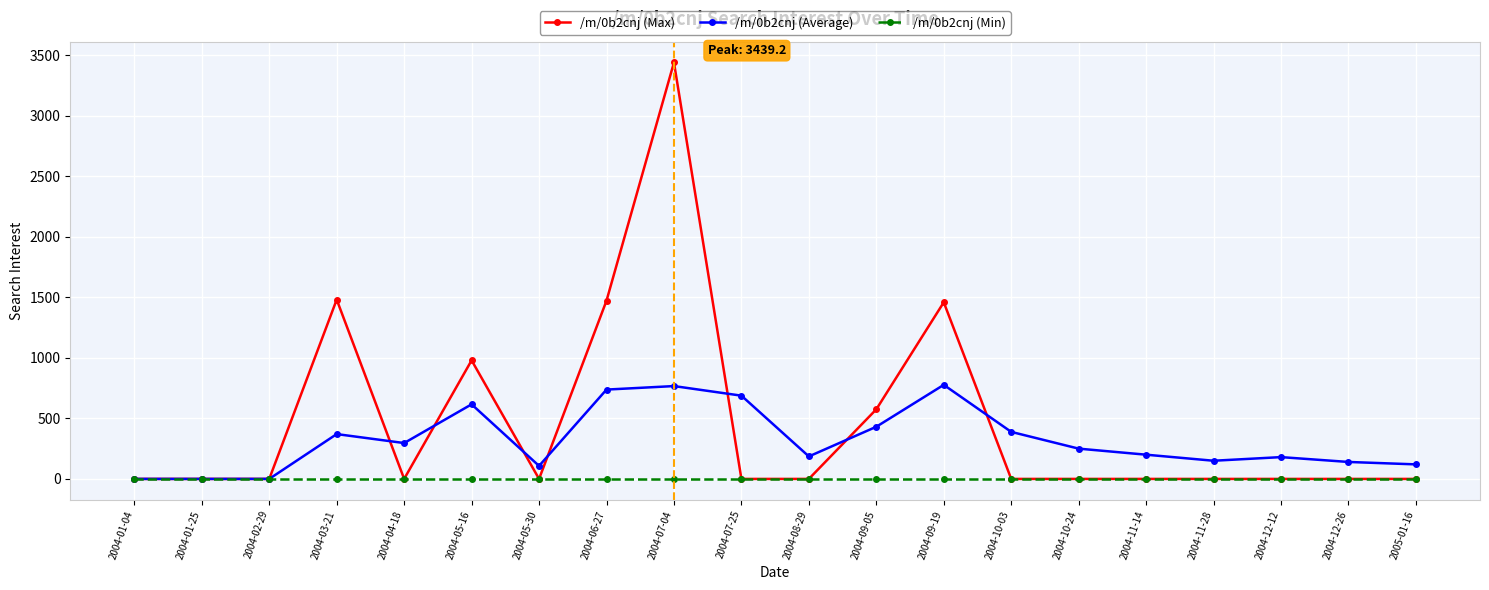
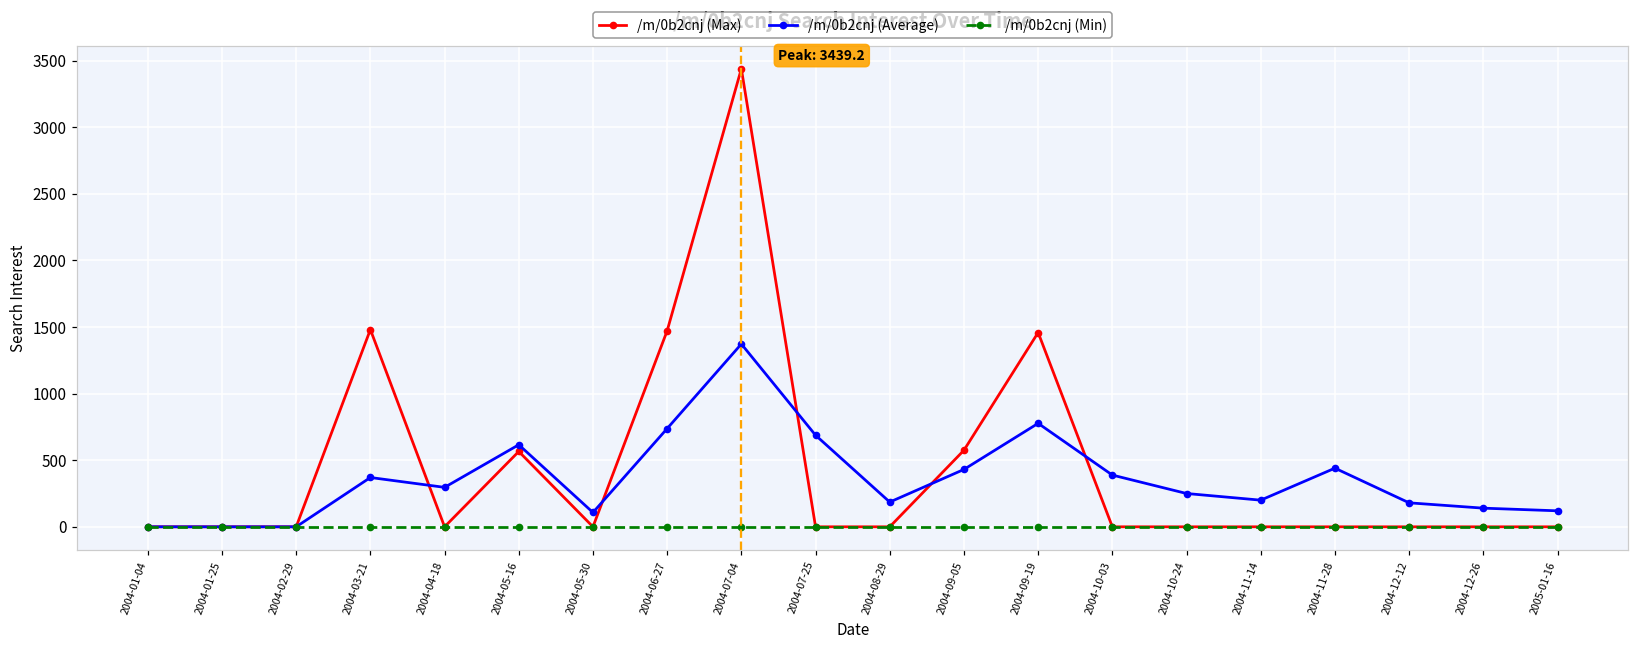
/m/0b2cnj (Max), 2004-05-16: 980 -> 570
/m/0b2cnj (Average), 2004-07-04: 770 -> 1370
/m/0b2cnj (Average), 2004-11-28: 150 -> 440
